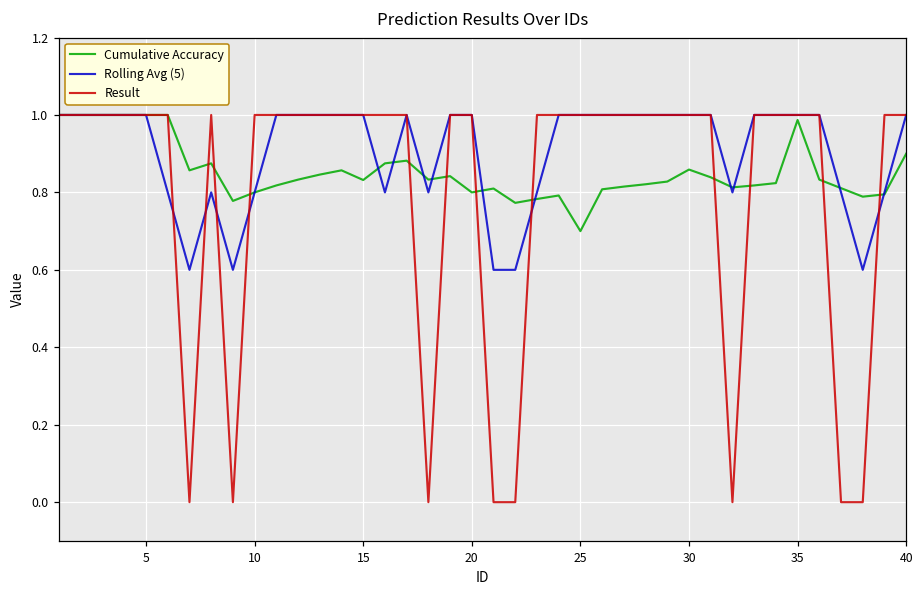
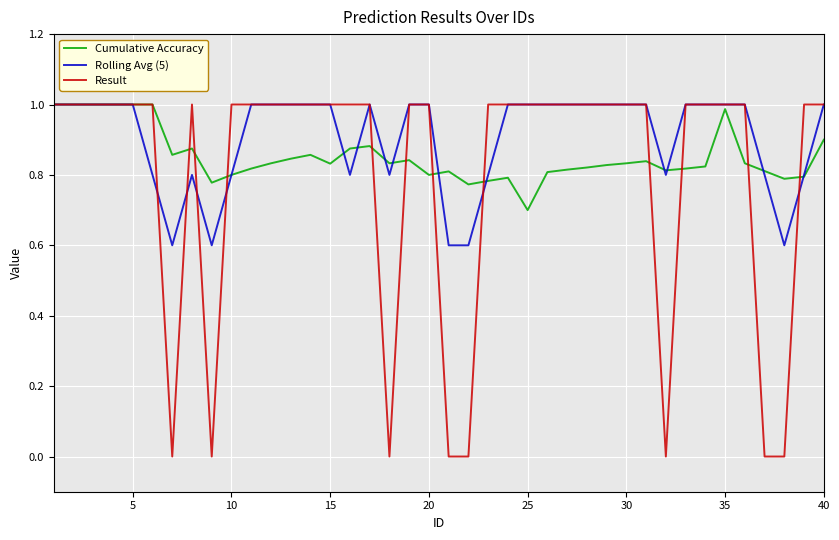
Cumulative Accuracy, 30: 0.86 -> 0.83
